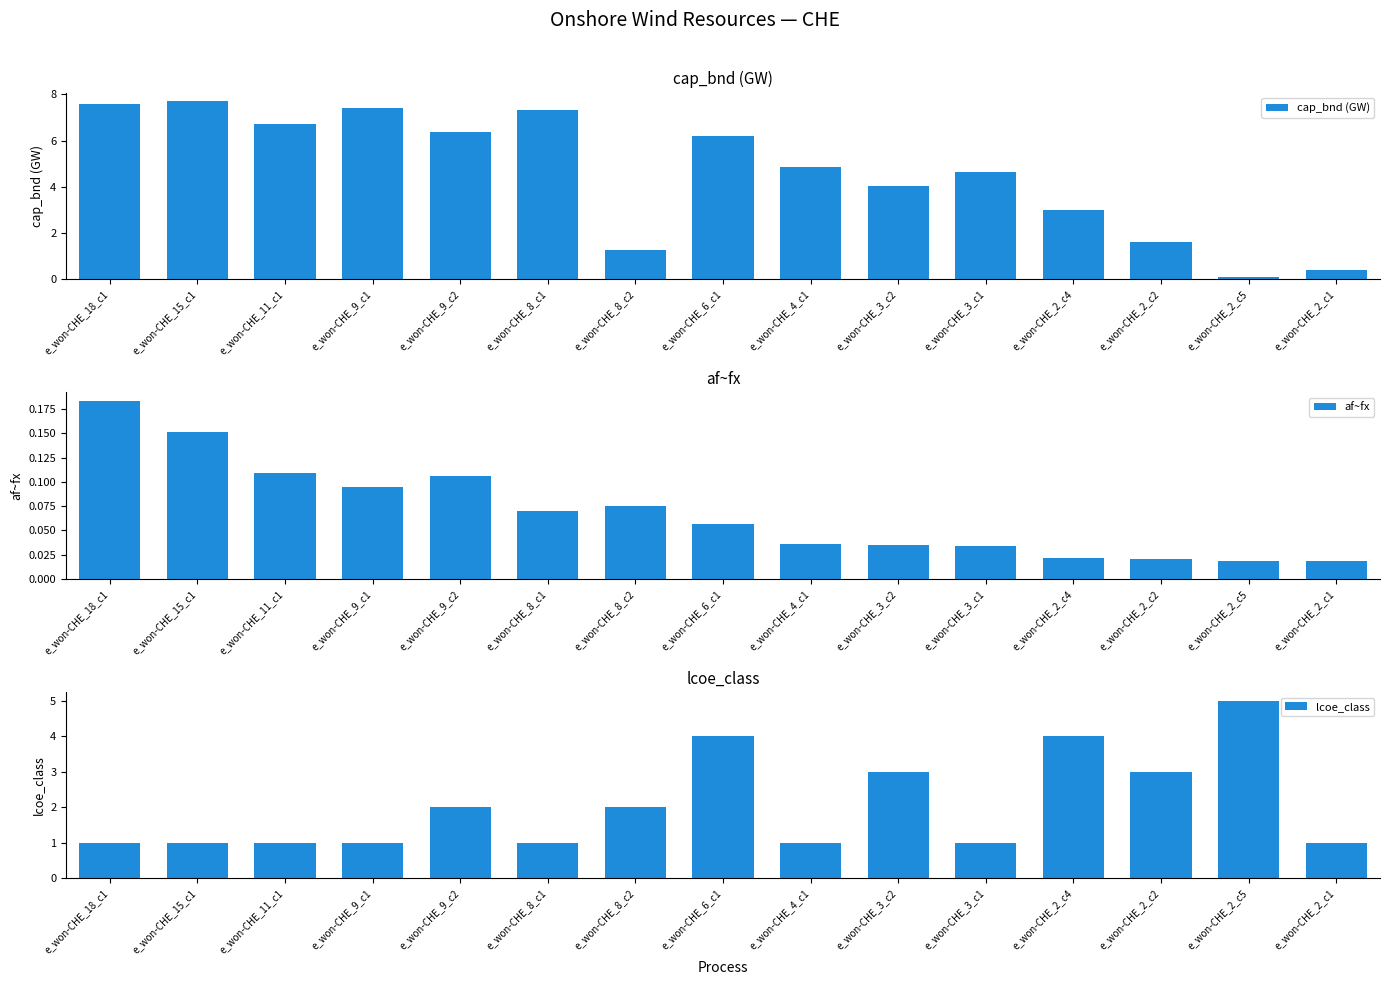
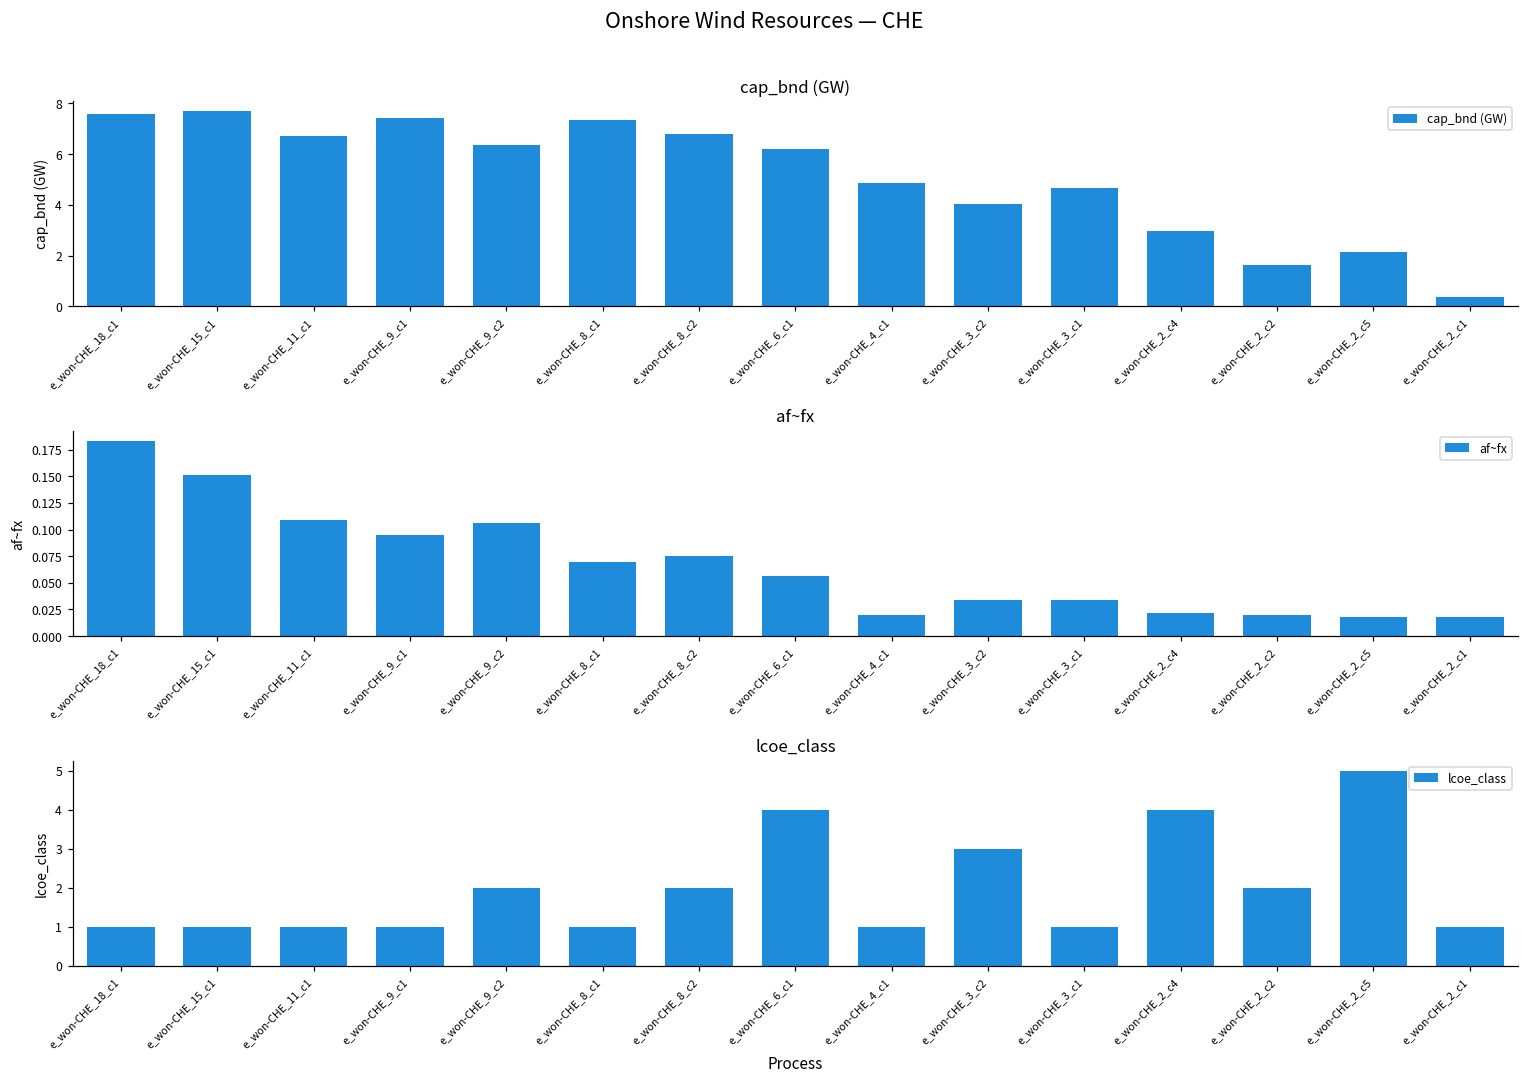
cap_bnd (GW), e_won-CHE_8_c2: 1.2 -> 6.8
cap_bnd (GW), e_won-CHE_2_c5: 0.1 -> 2.1
af~fx, e_won-CHE_4_c1: 0.04 -> 0.02
lcoe_class, e_won-CHE_2_c2: 3 -> 2
